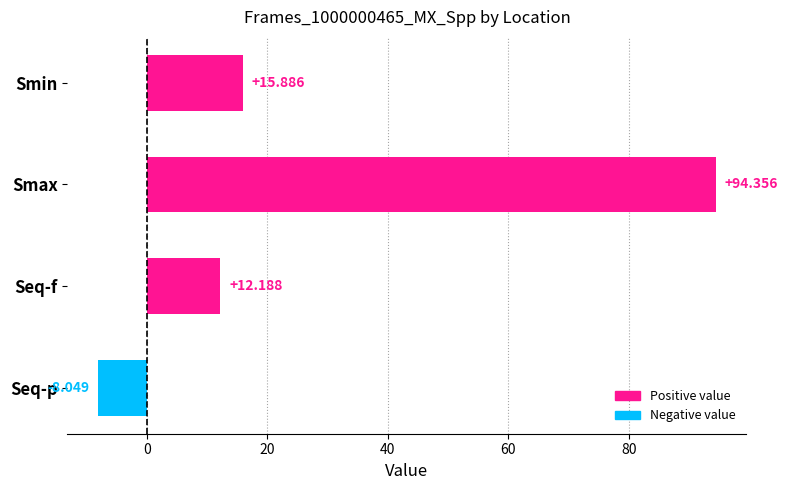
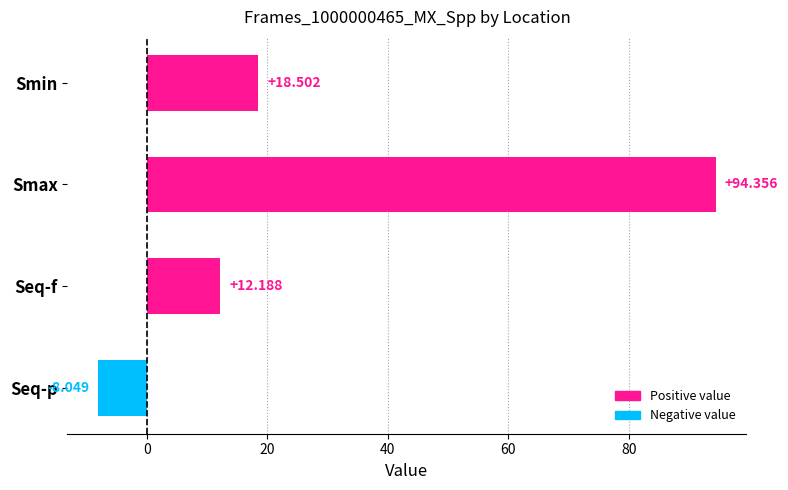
Smin: +15.886 -> +18.502
